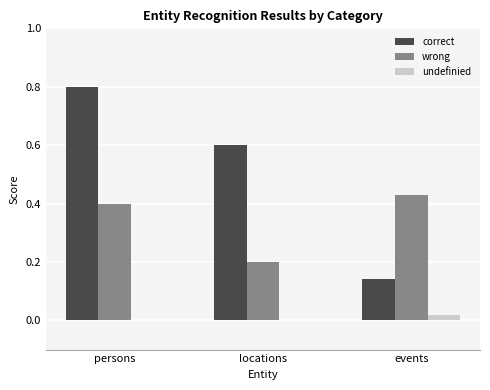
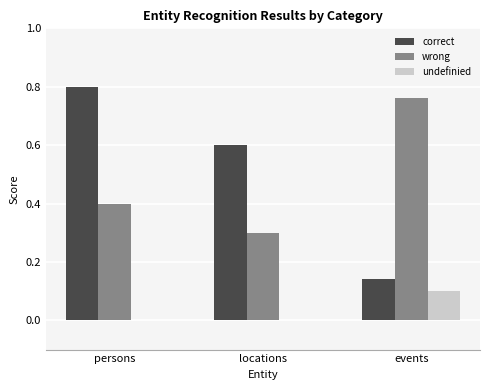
wrong, locations: 0.2 -> 0.3
wrong, events: 0.43 -> 0.76
undefinied, events: 0.02 -> 0.10
